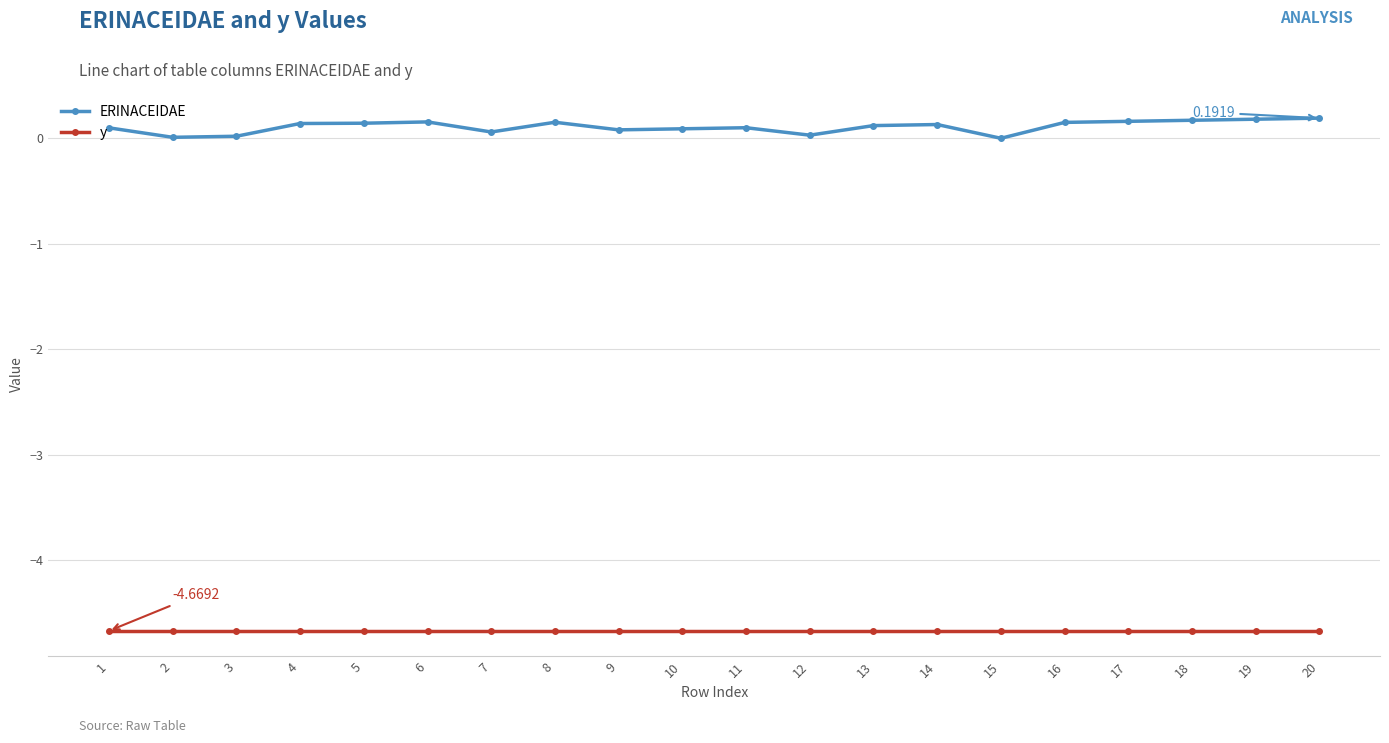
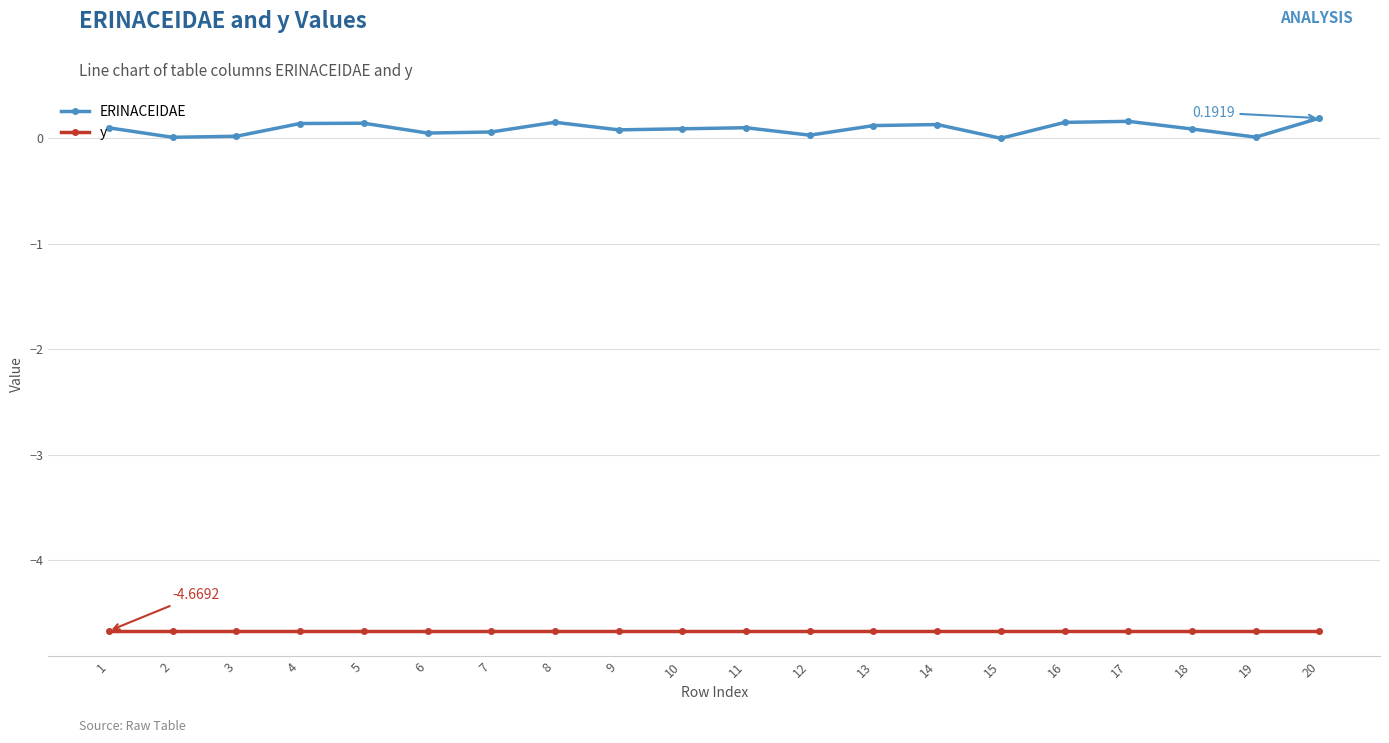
ERINACEIDAE, 6: 0.16 -> 0.05
ERINACEIDAE, 18: 0.17 -> 0.09
ERINACEIDAE, 19: 0.18 -> 0.01
